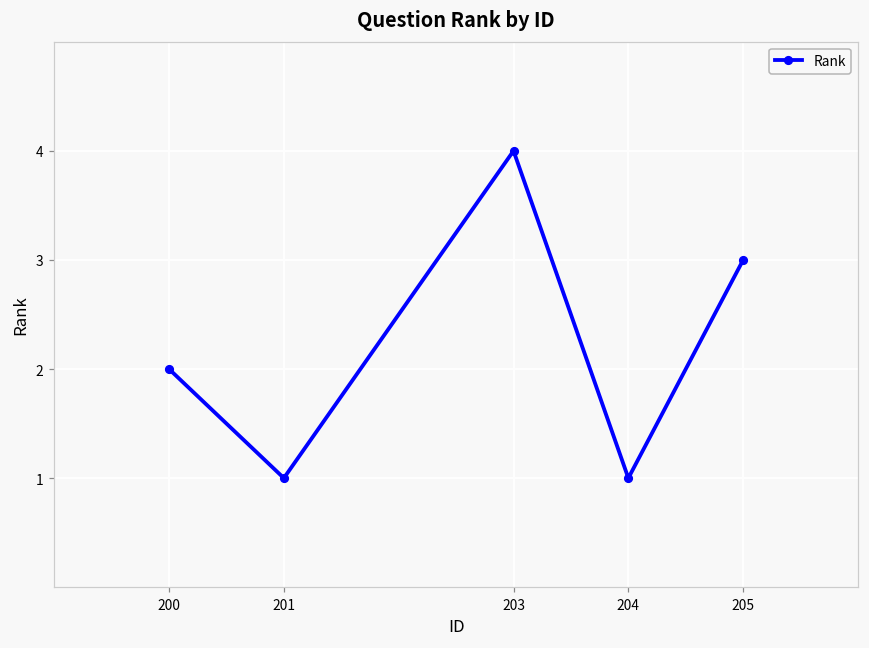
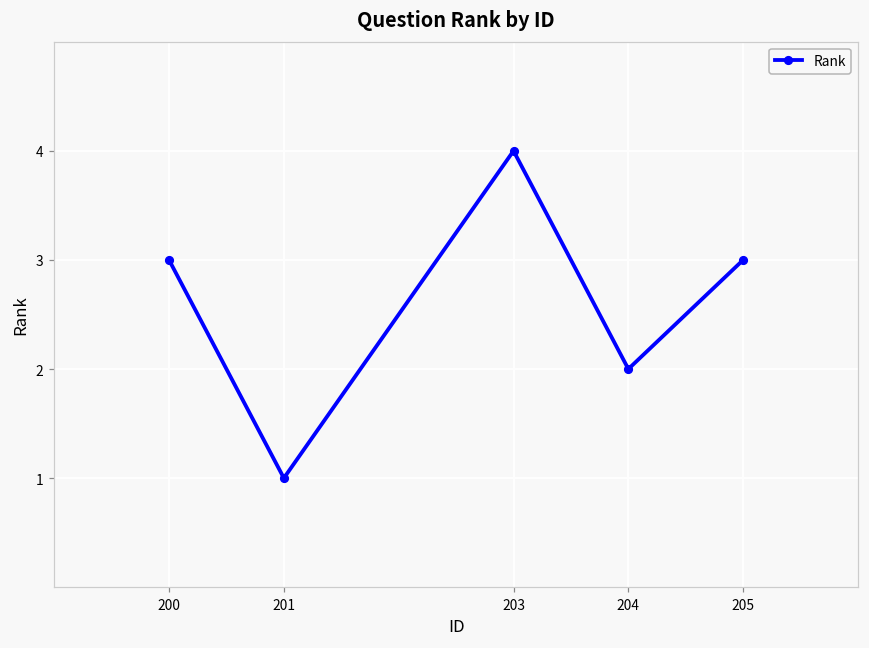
200: 2 -> 3
204: 1 -> 2
